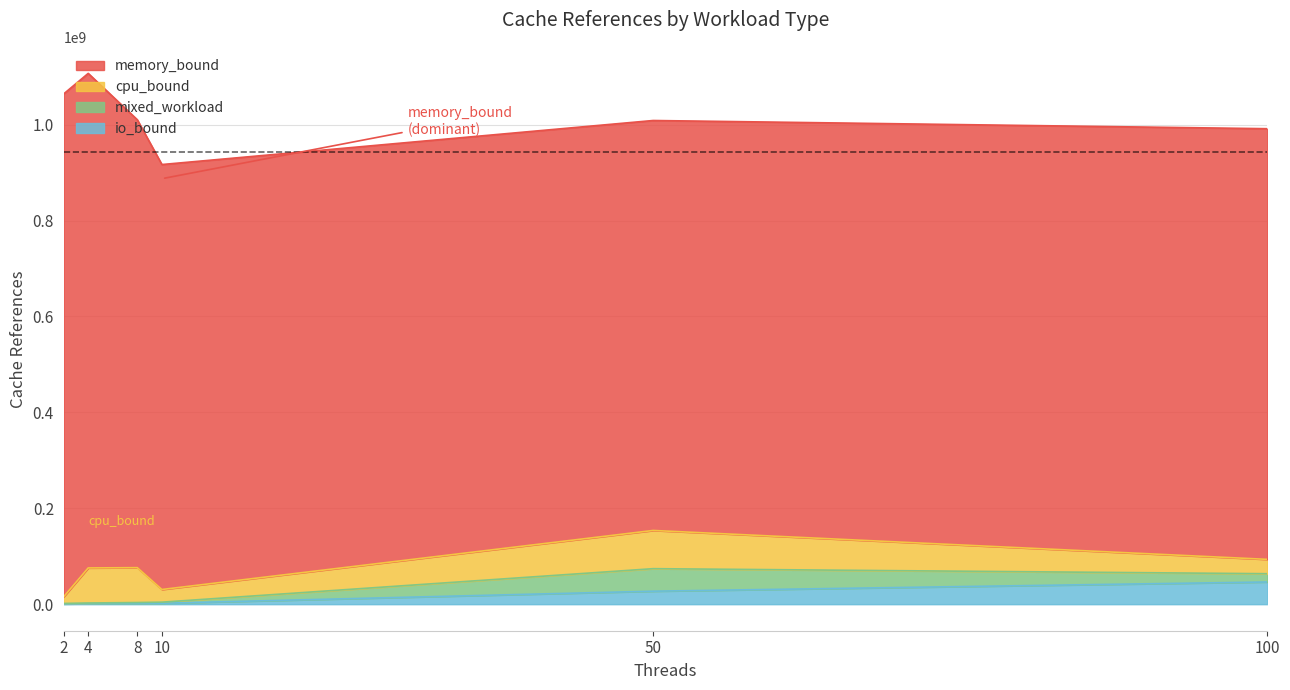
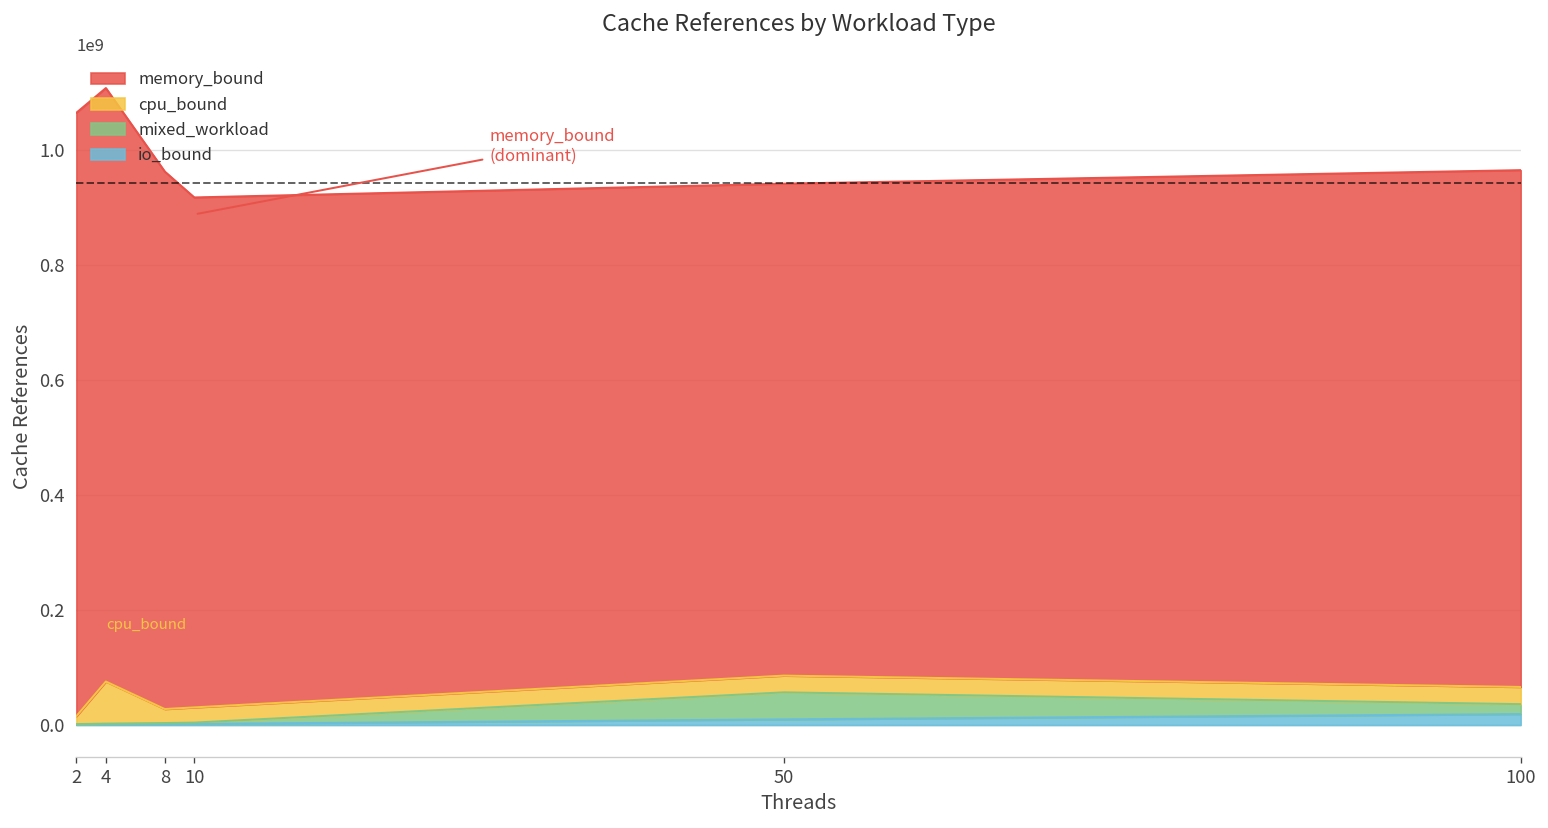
cpu_bound, 8: 70000000 -> 20000000
io_bound, 50: 30000000 -> 10000000
cpu_bound, 50: 80000000 -> 30000000
io_bound, 100: 50000000 -> 20000000
